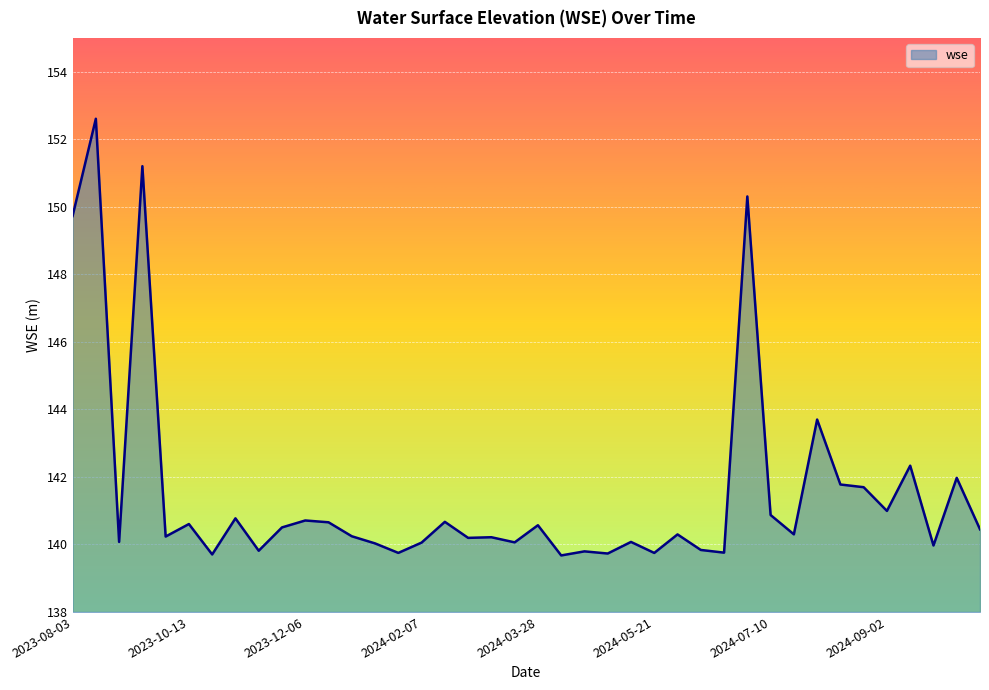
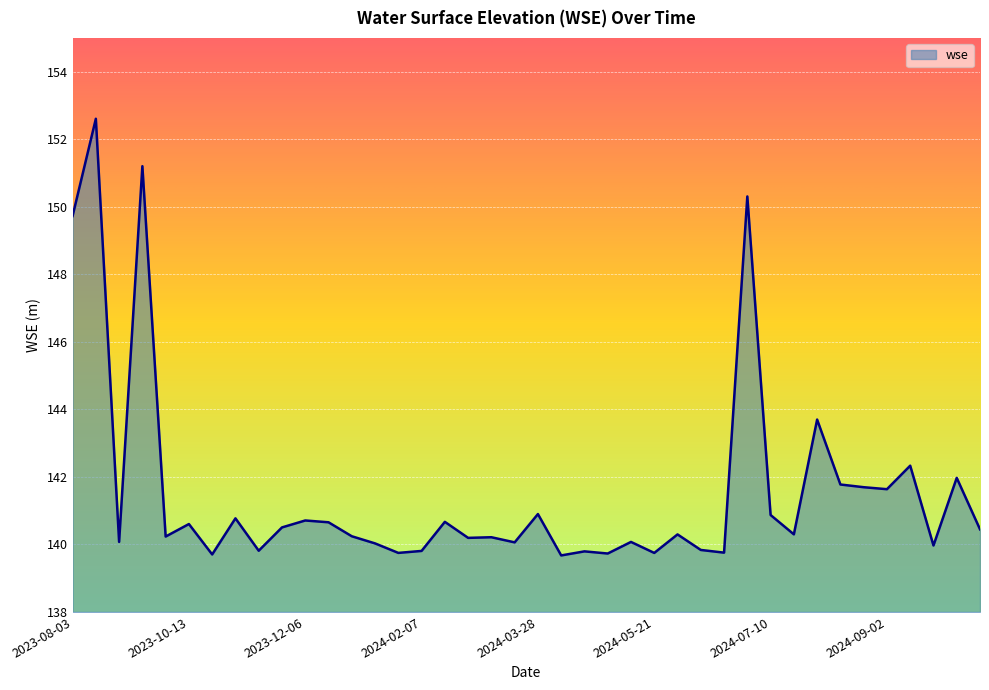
2024-02-07: 140.1 -> 139.8
2024-03-28: 140.6 -> 140.9
2024-09-02: 141.0 -> 141.6
